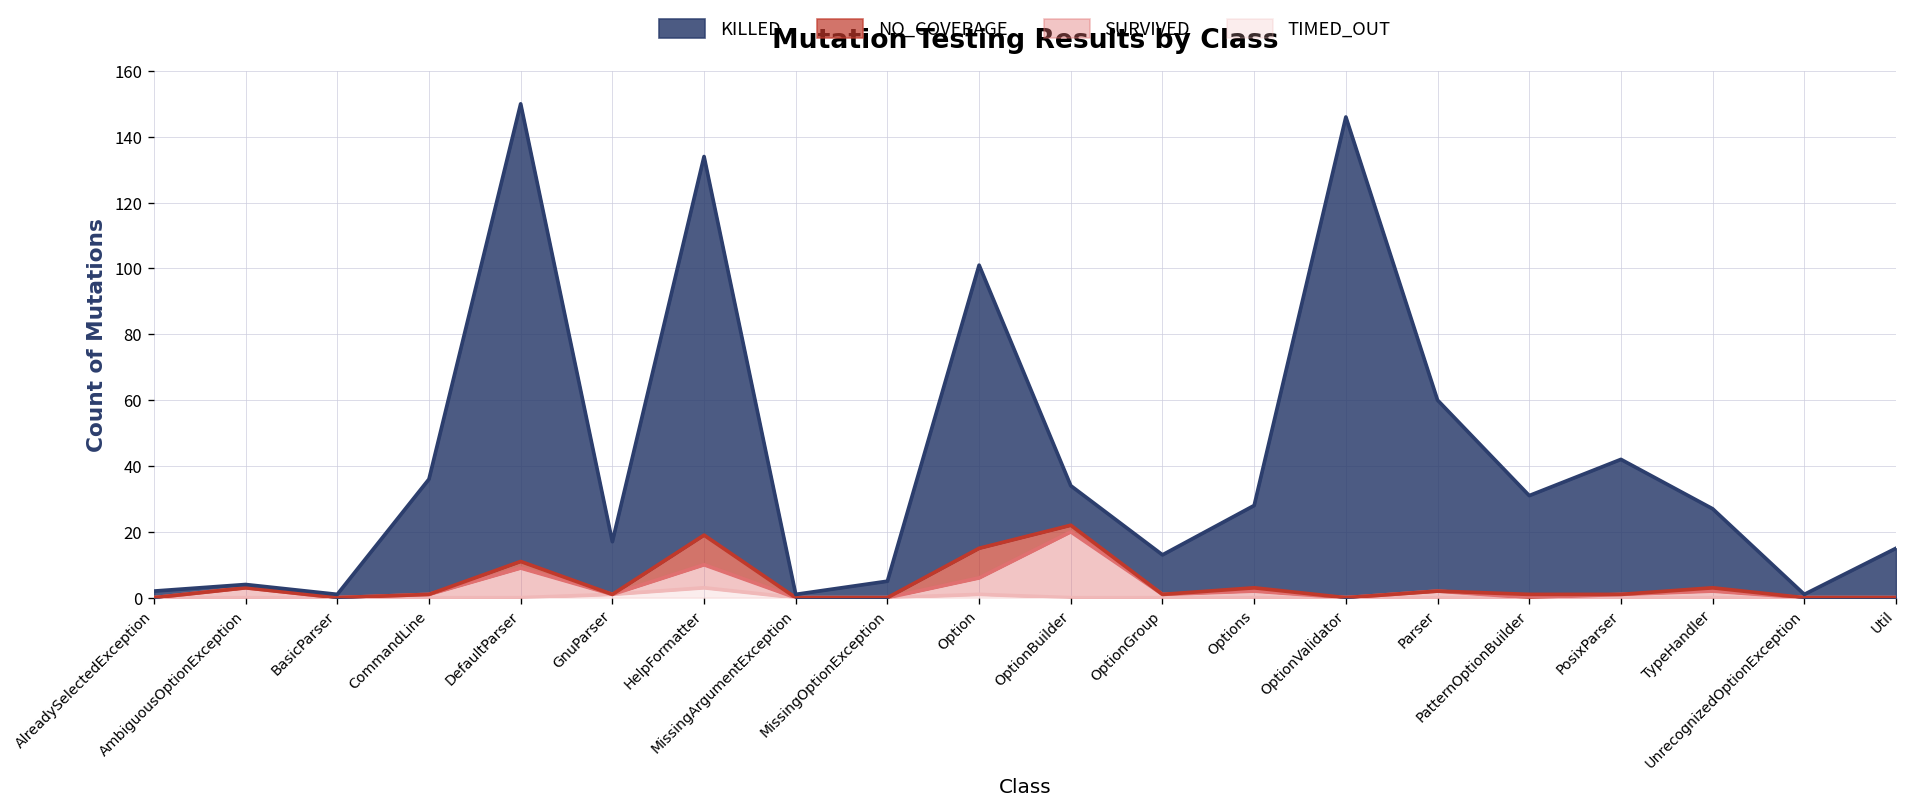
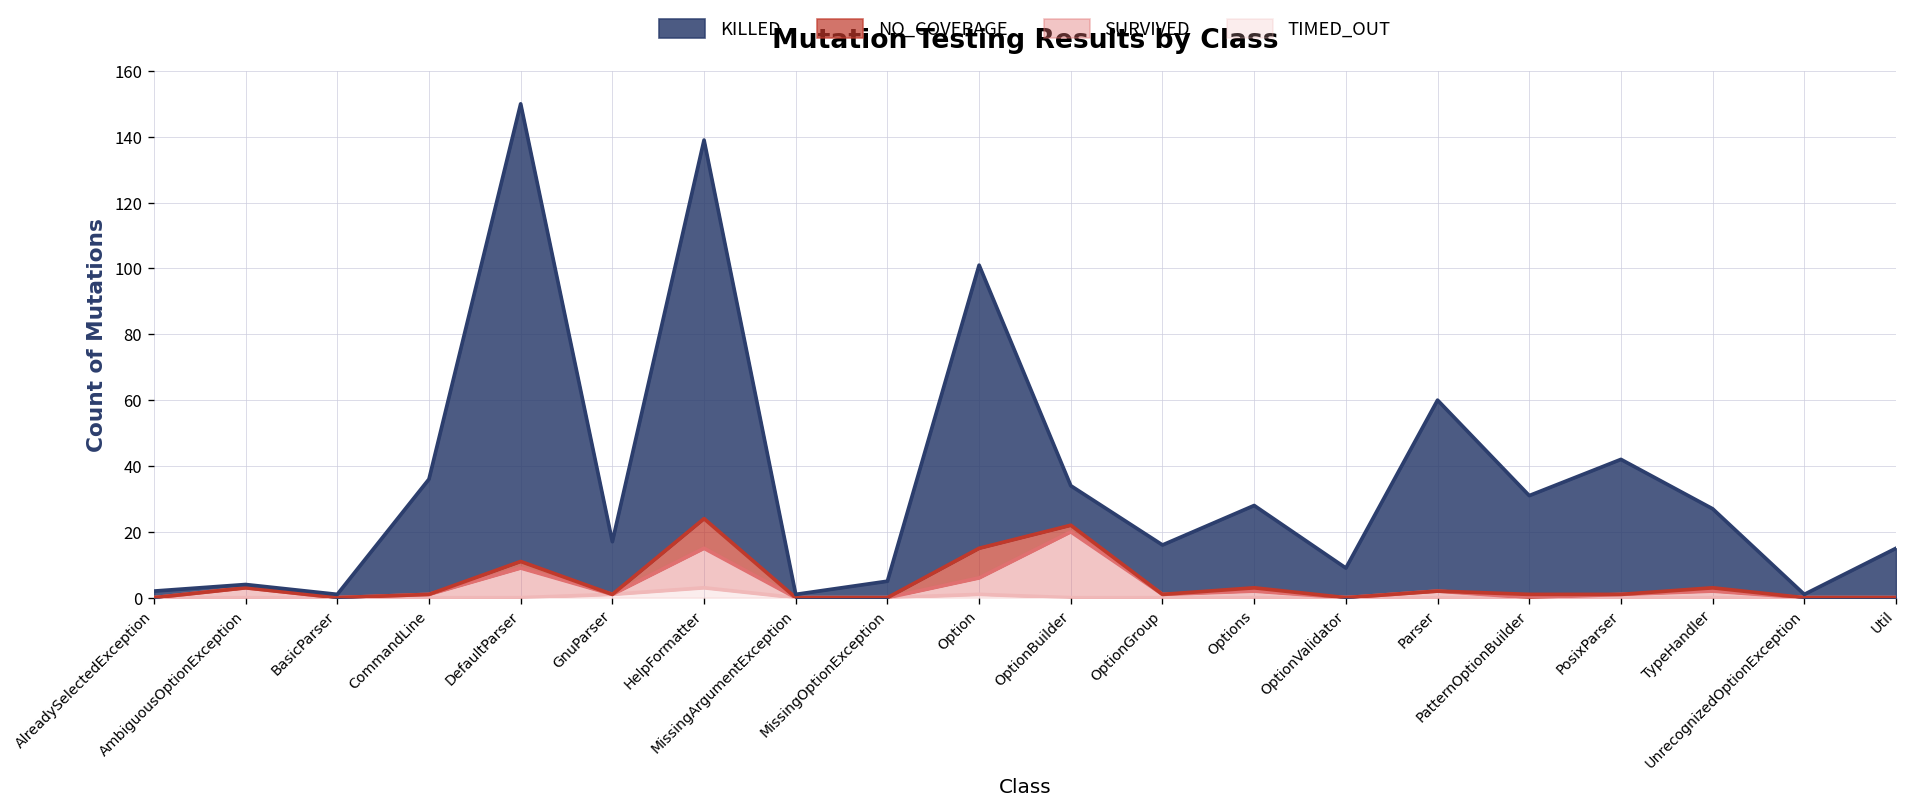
SURVIVED, HelpFormatter: 7 -> 12
KILLED, OptionGroup: 12 -> 15
KILLED, OptionValidator: 146 -> 9
